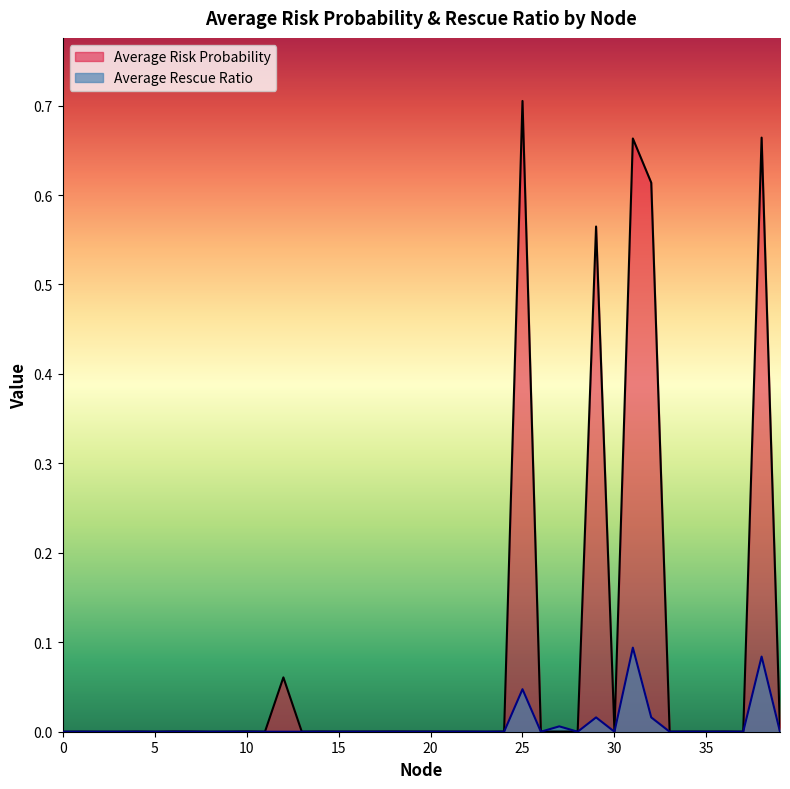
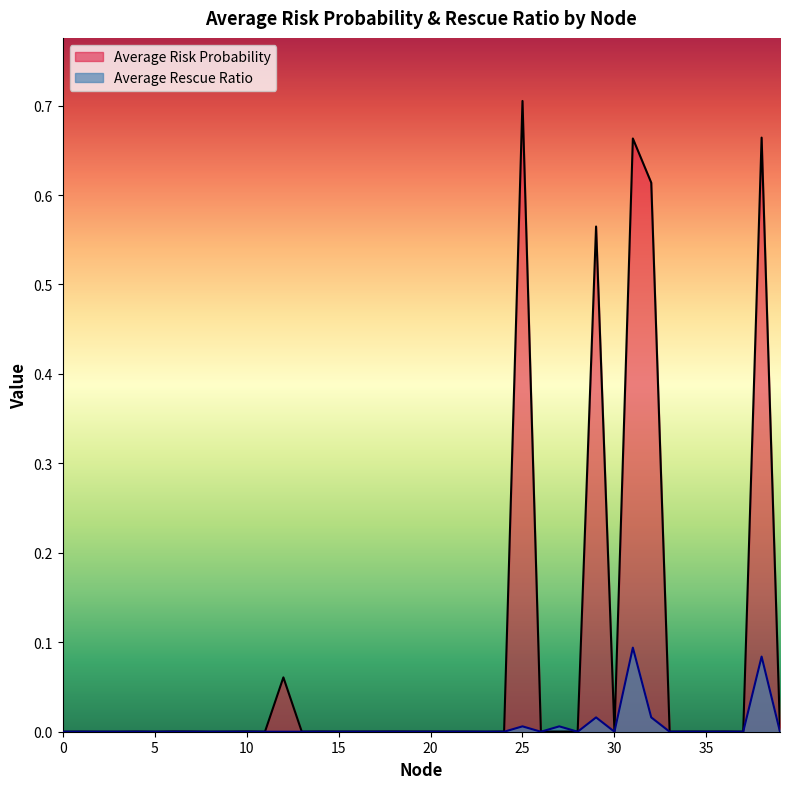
Average Rescue Ratio, 25: 0.05 -> 0.01
